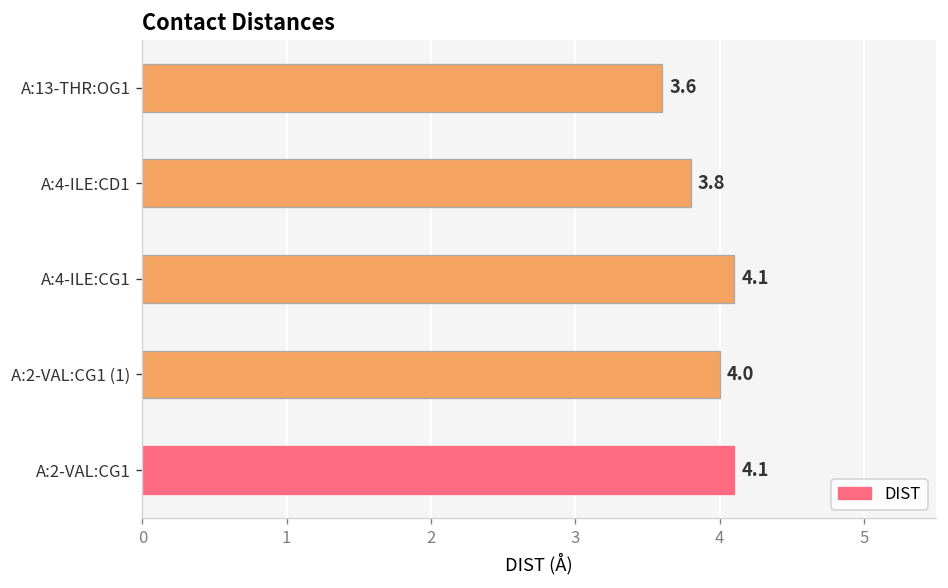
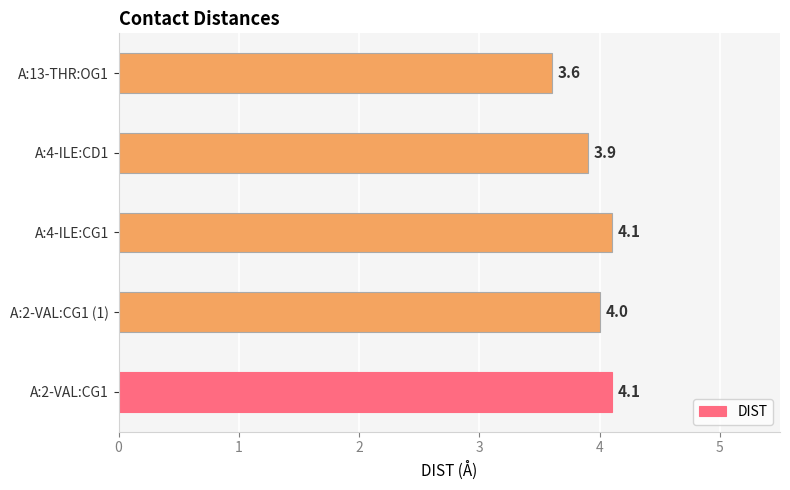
A:4-ILE:CD1: 3.8 -> 3.9
